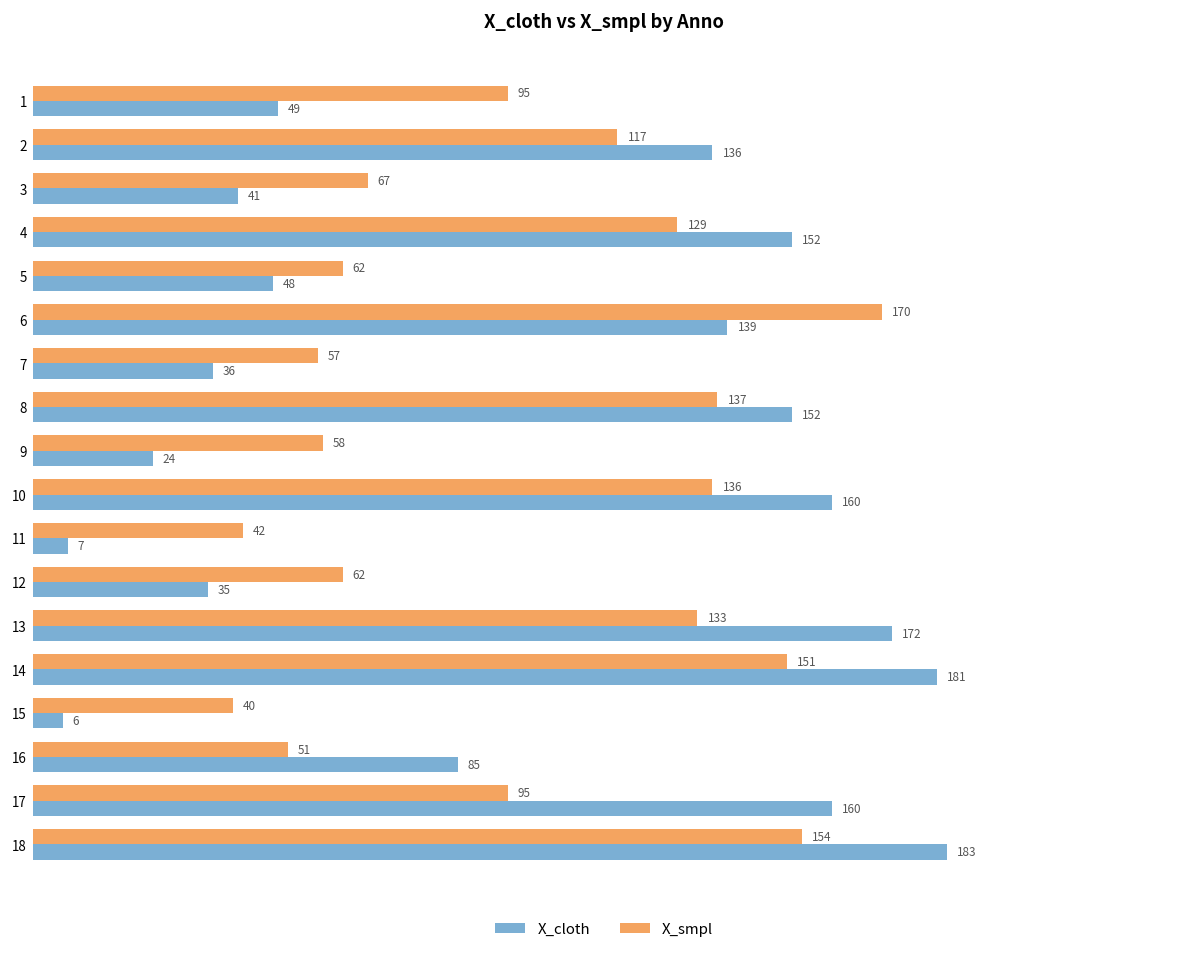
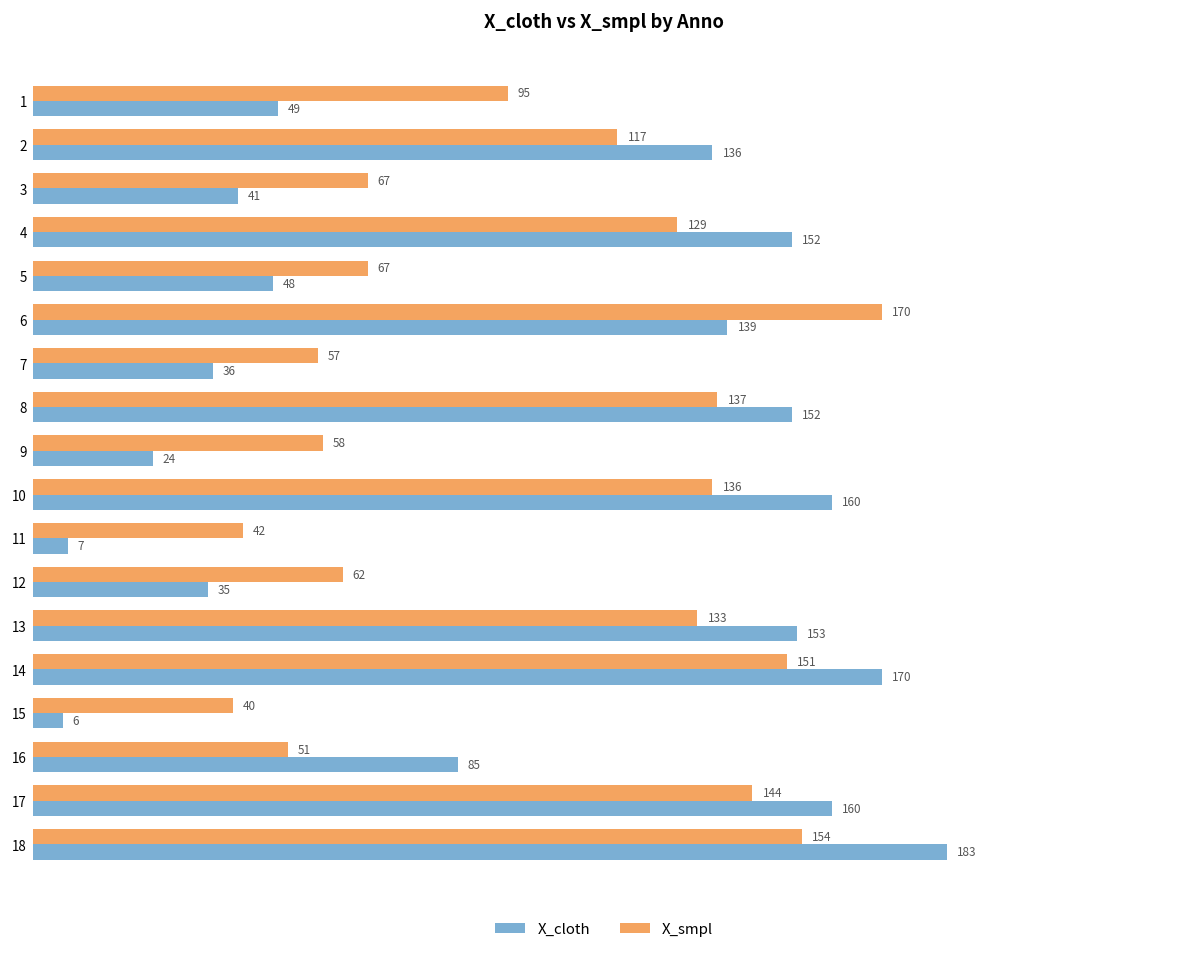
X_smpl, 5: 62 -> 67
X_cloth, 13: 172 -> 153
X_cloth, 14: 181 -> 170
X_smpl, 17: 95 -> 144
